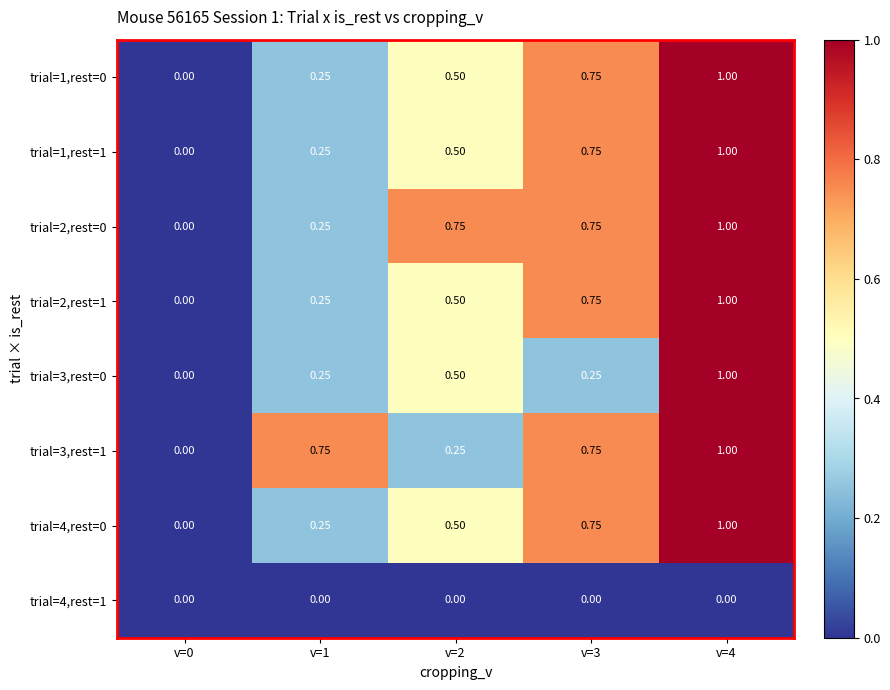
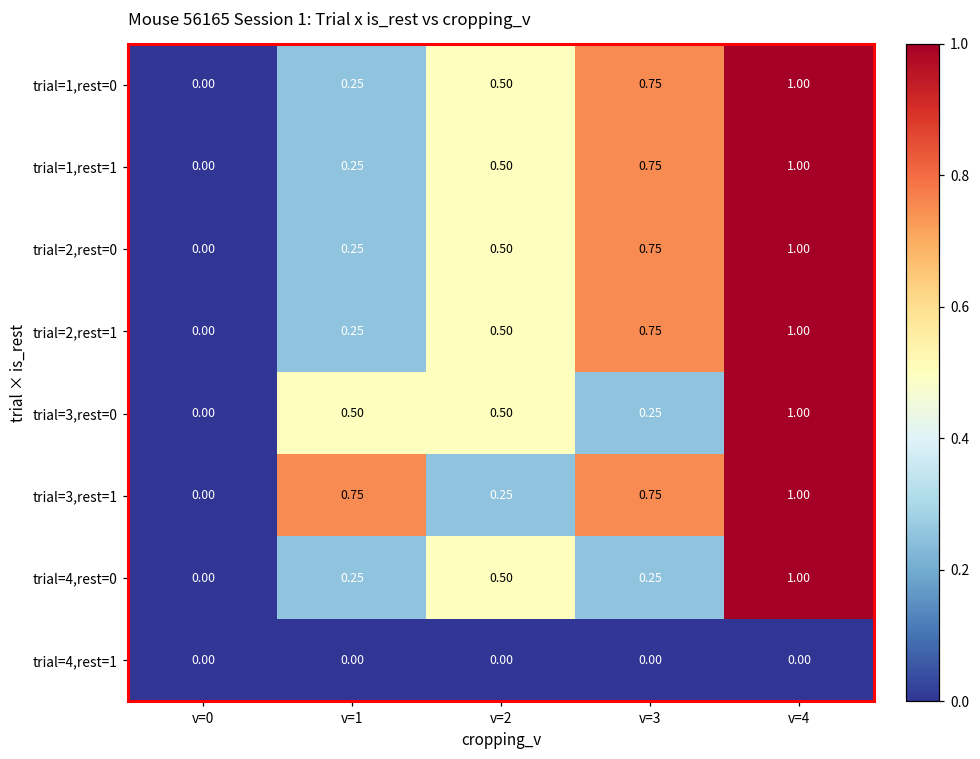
trial=2,rest=0, v=2: 0.75 -> 0.50
trial=3,rest=0, v=1: 0.25 -> 0.50
trial=4,rest=0, v=3: 0.75 -> 0.25
